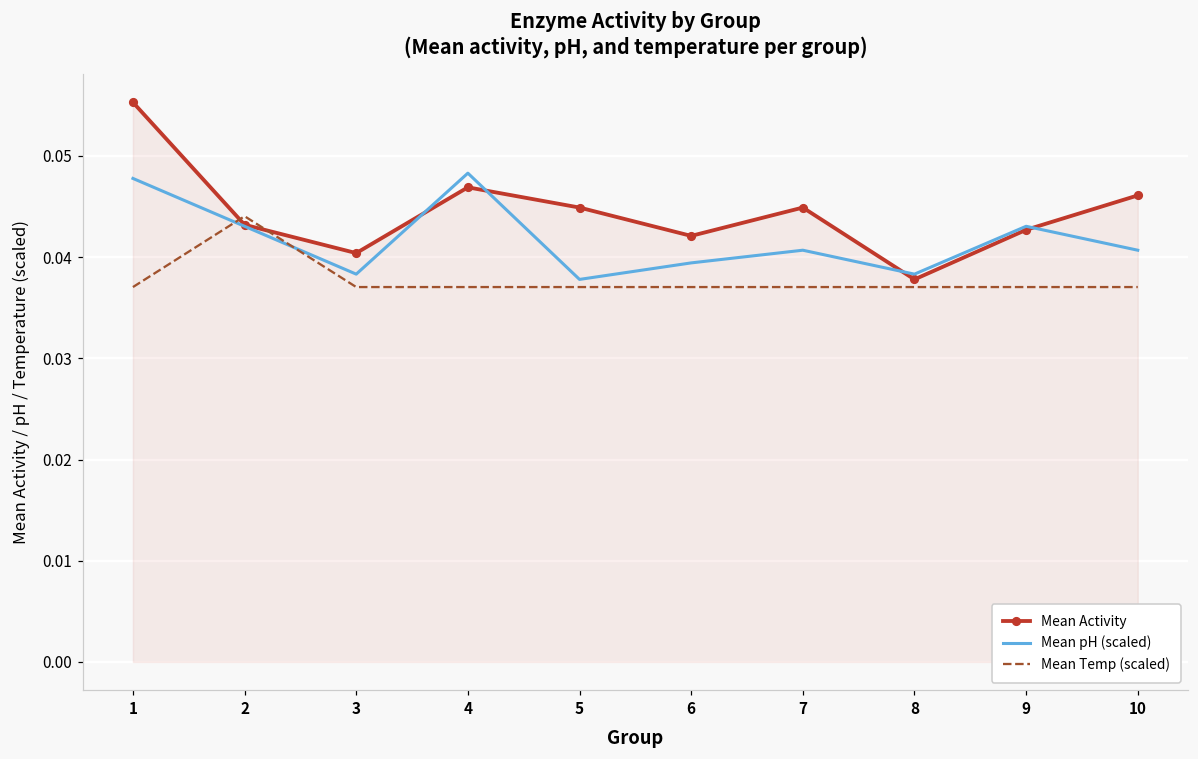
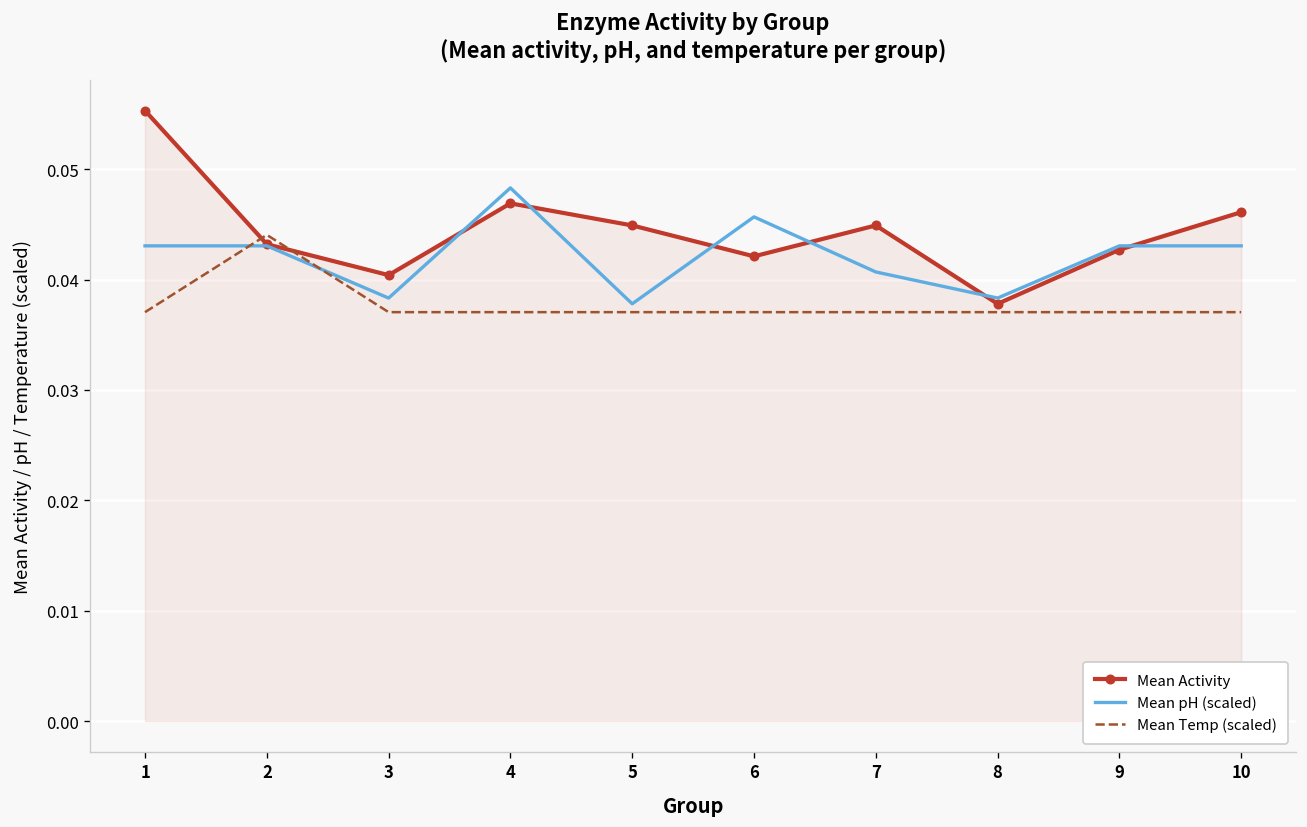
Mean pH (scaled), 1: 0.048 -> 0.043
Mean pH (scaled), 6: 0.039 -> 0.046
Mean pH (scaled), 10: 0.041 -> 0.043
